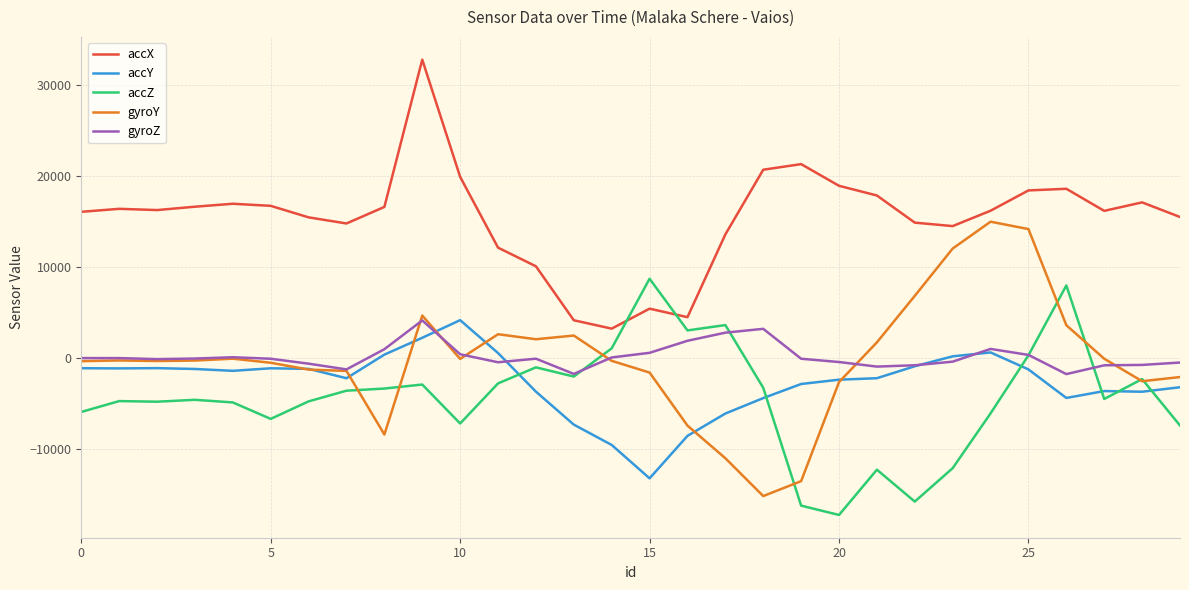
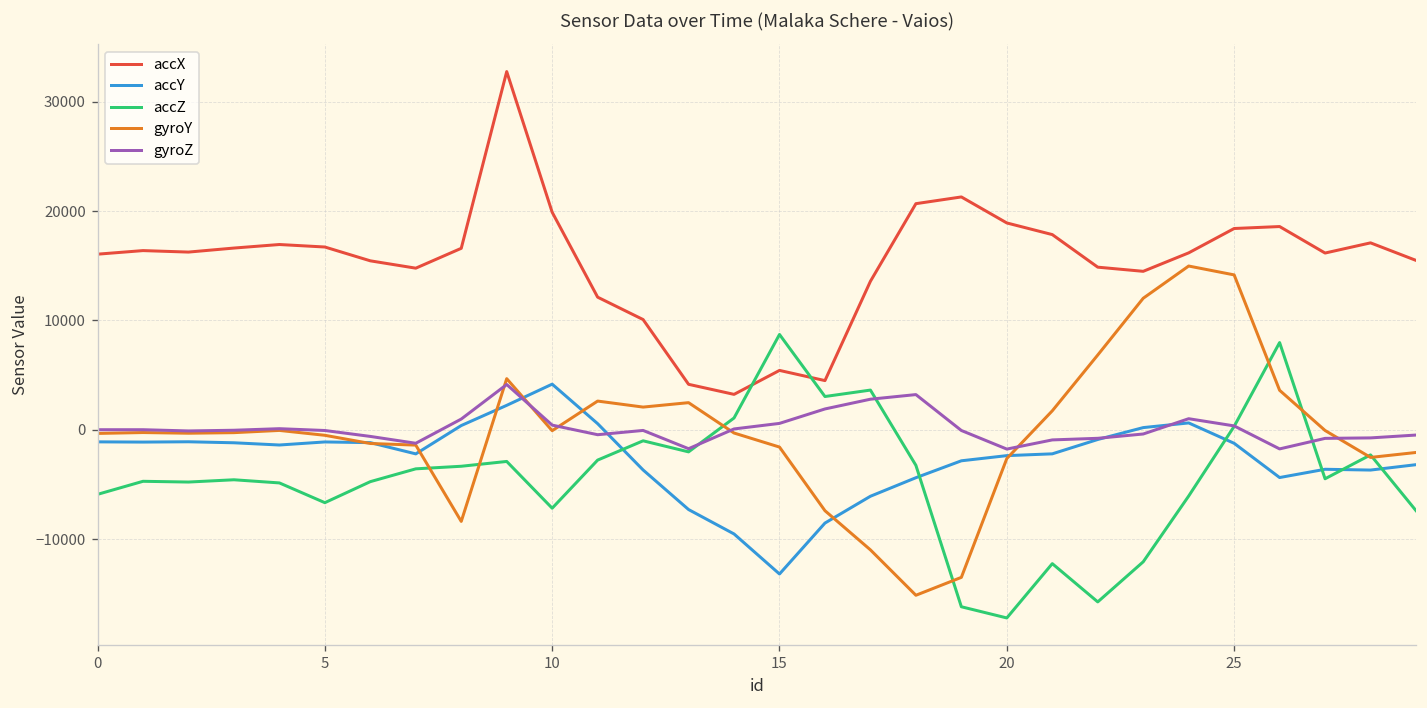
gyroZ, 20: 0 -> -2000
